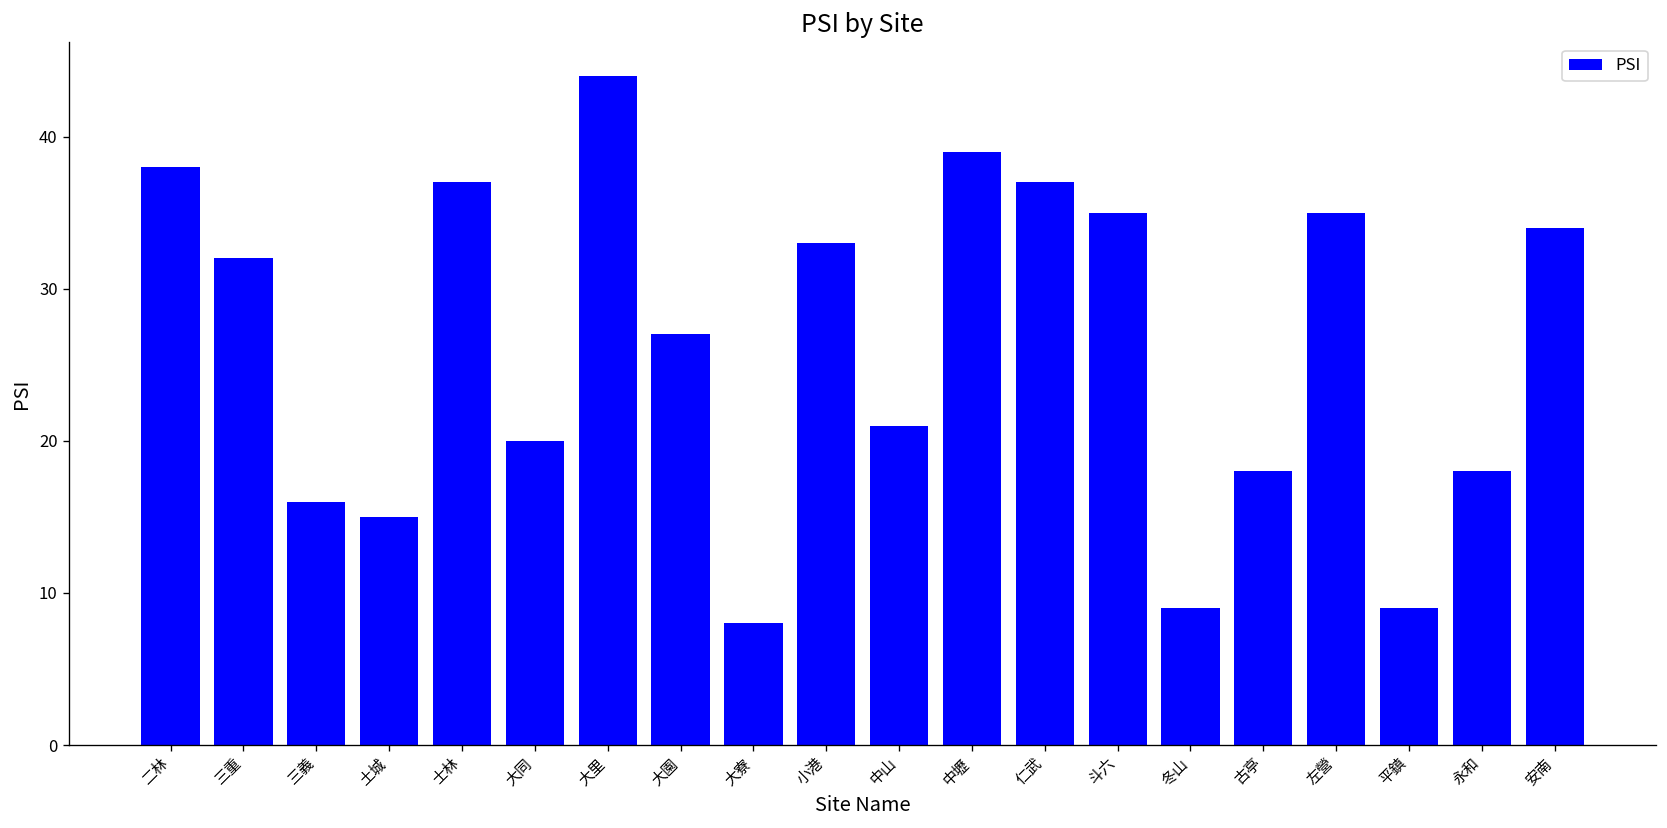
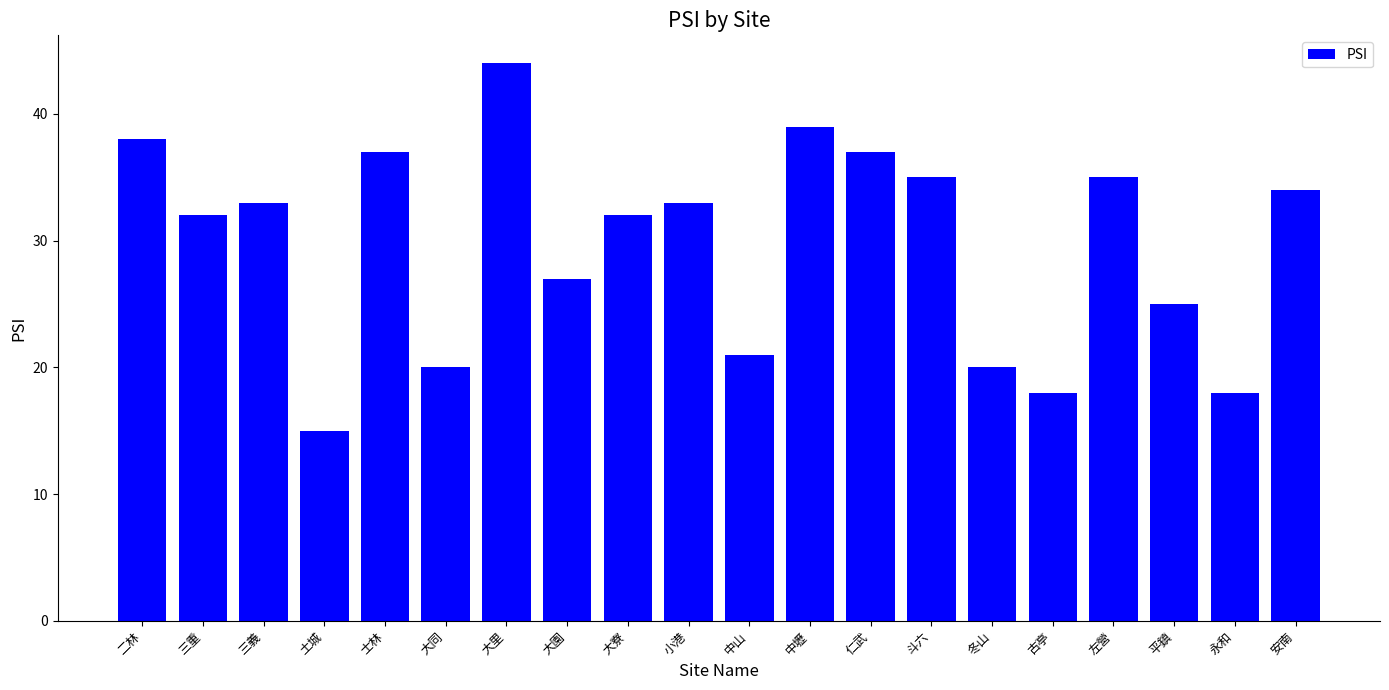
三義: 16 -> 33
大寮: 8 -> 32
冬山: 9 -> 20
平鎮: 9 -> 25
